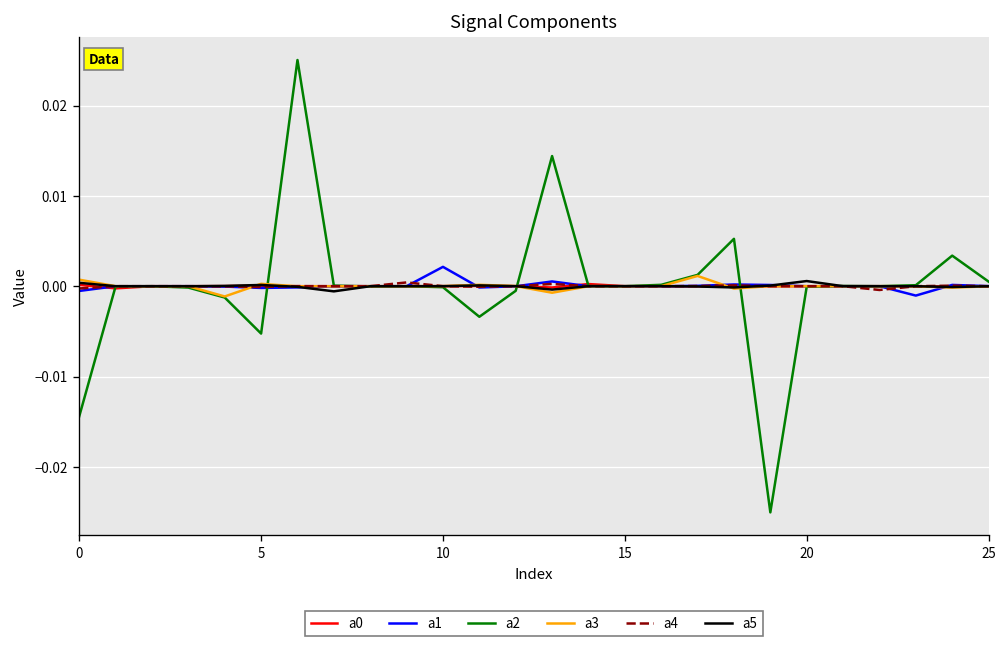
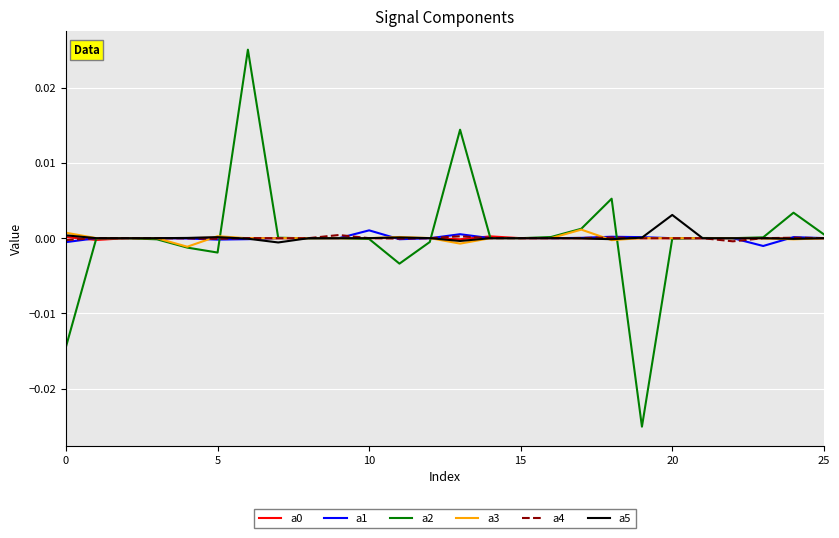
a2, 5: -0.005 -> -0.002
a1, 10: 0.002 -> 0.001
a5, 20: 0.001 -> 0.003
